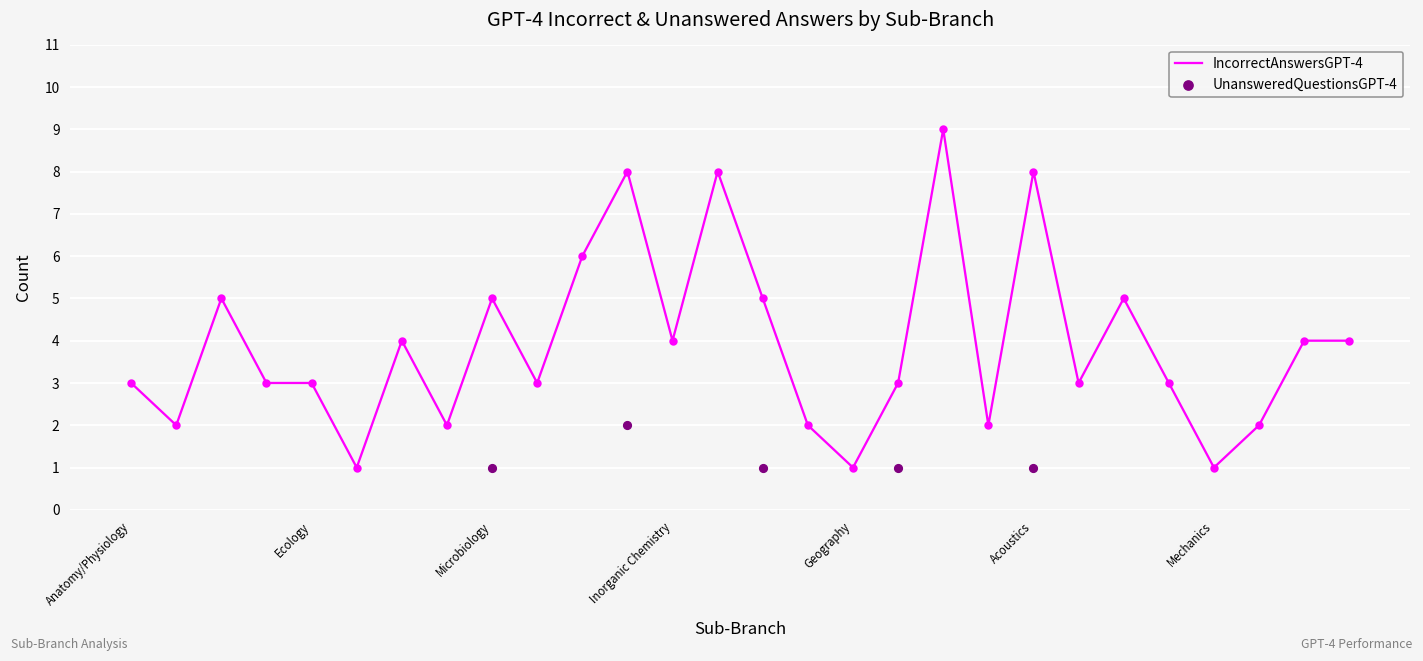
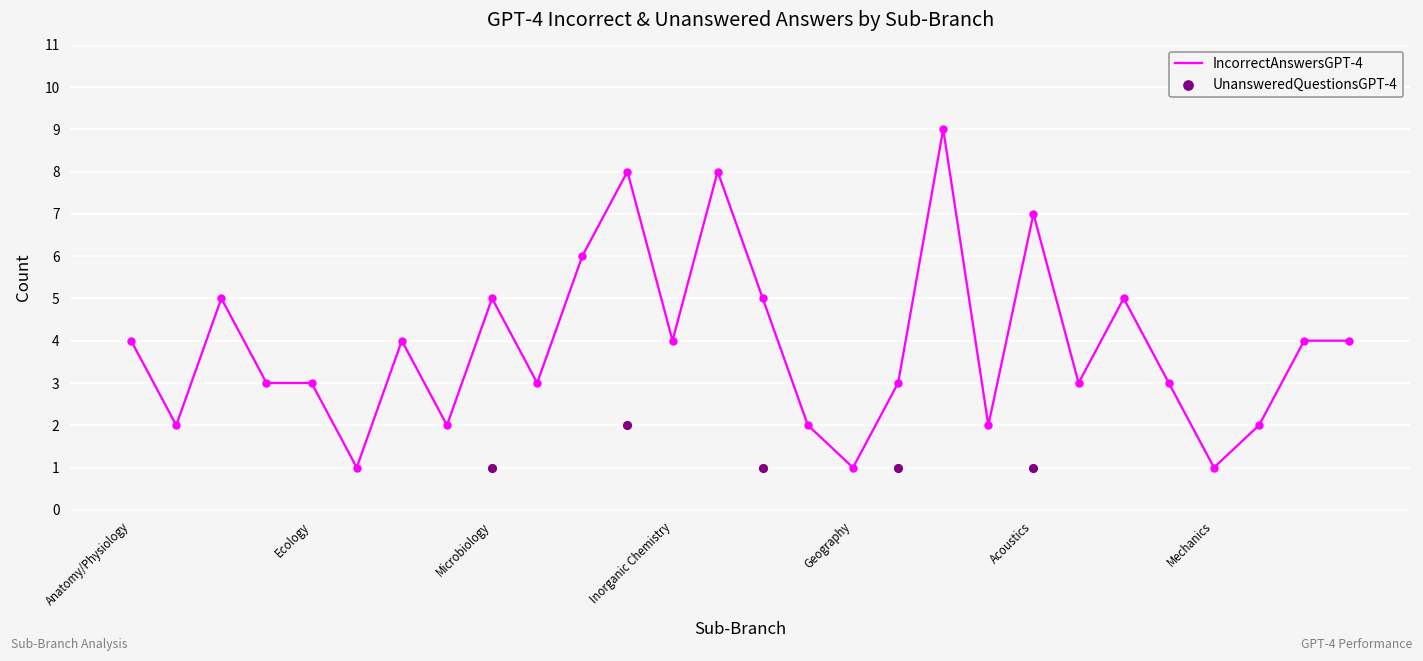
IncorrectAnswersGPT-4, Anatomy/Physiology: 3 -> 4
IncorrectAnswersGPT-4, Acoustics: 8 -> 7
